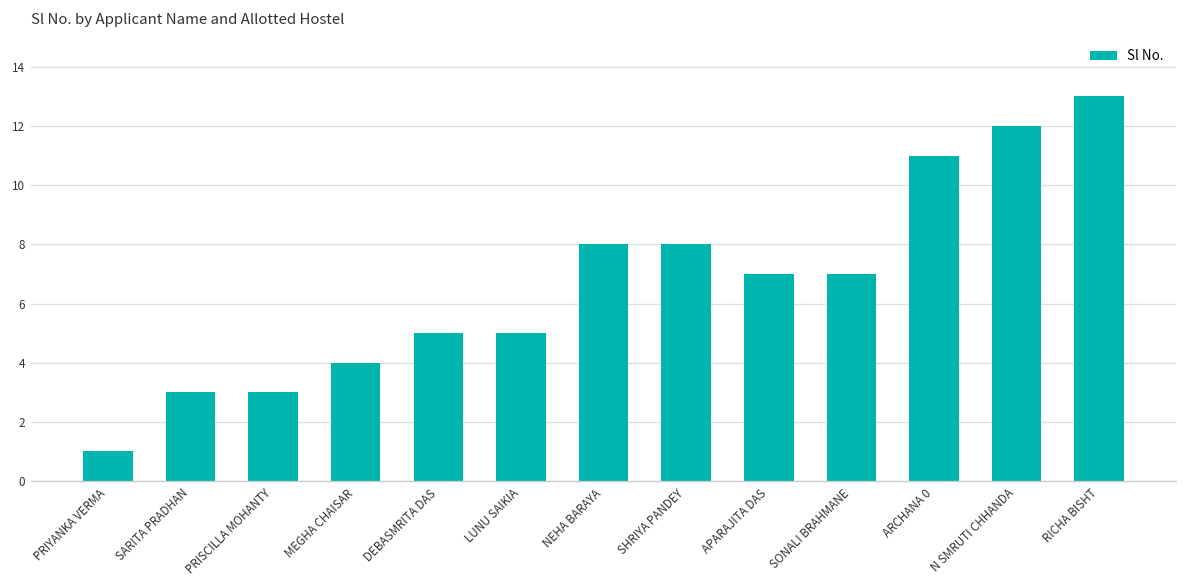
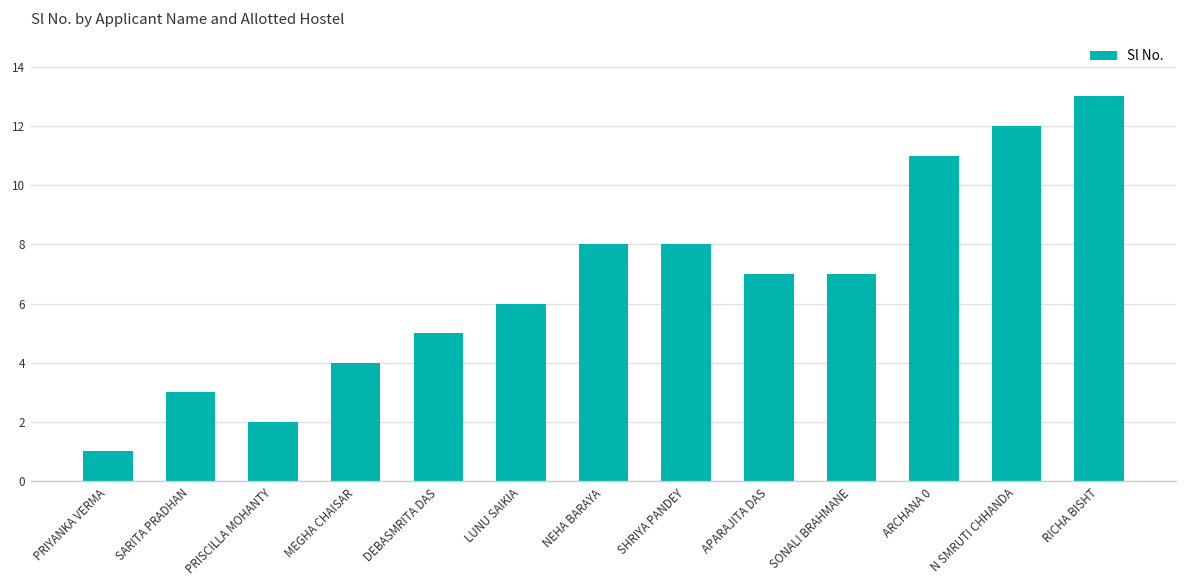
PRISCILLA MOHANTY: 3 -> 2
LUNU SAIKIA: 5 -> 6
